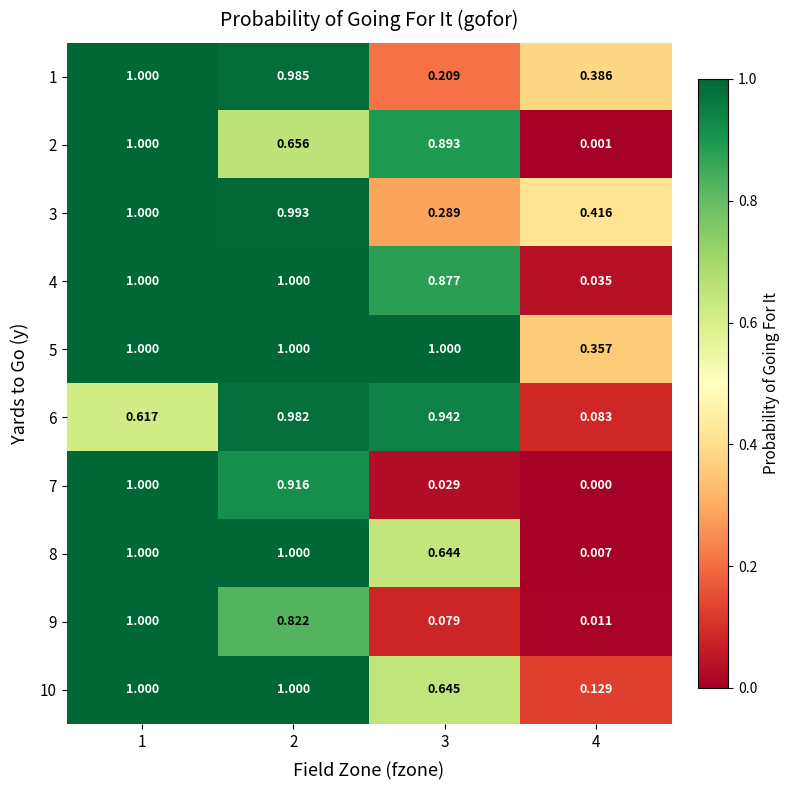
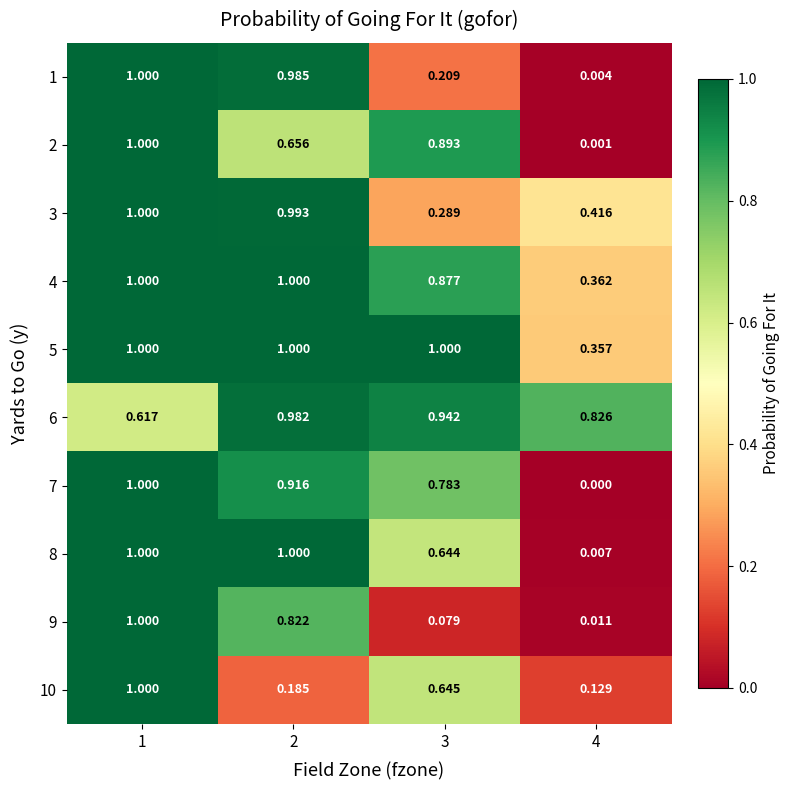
1, 4: 0.386 -> 0.004
4, 4: 0.035 -> 0.362
6, 4: 0.083 -> 0.826
7, 3: 0.029 -> 0.783
10, 2: 1.000 -> 0.185
